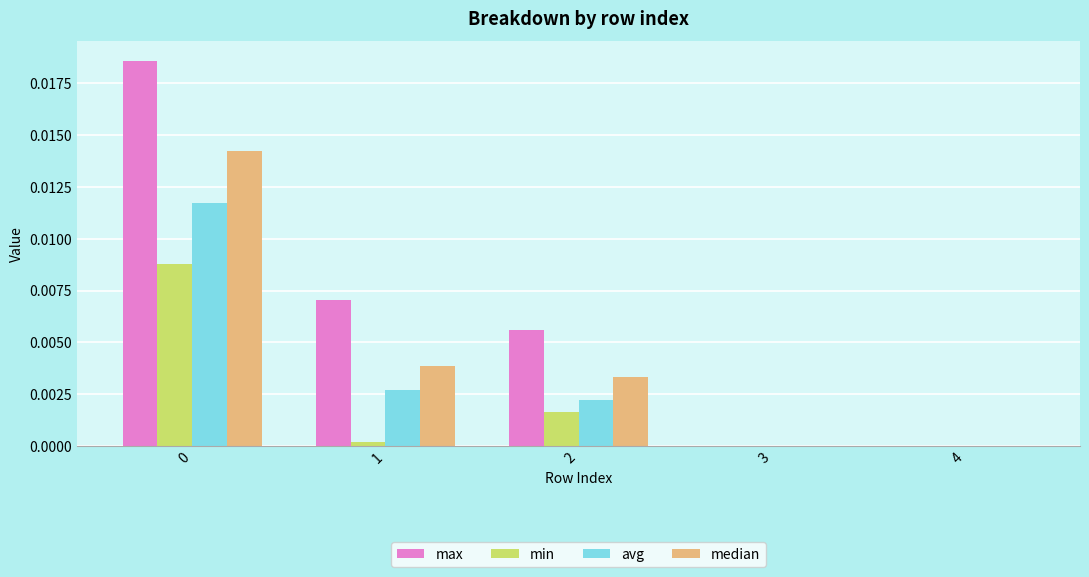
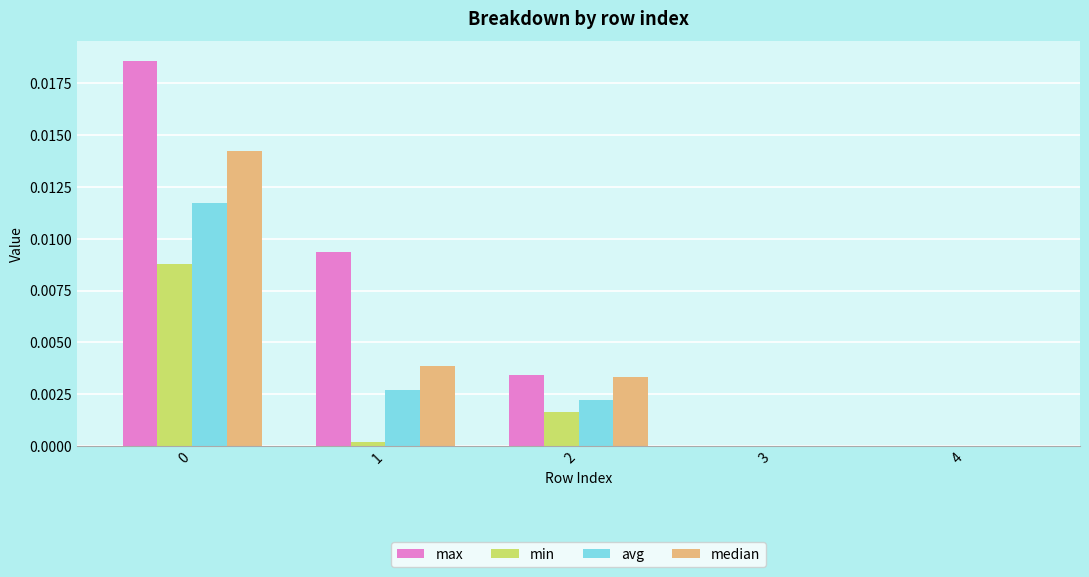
max, 1: 0.0071 -> 0.0093
max, 2: 0.0056 -> 0.0034
